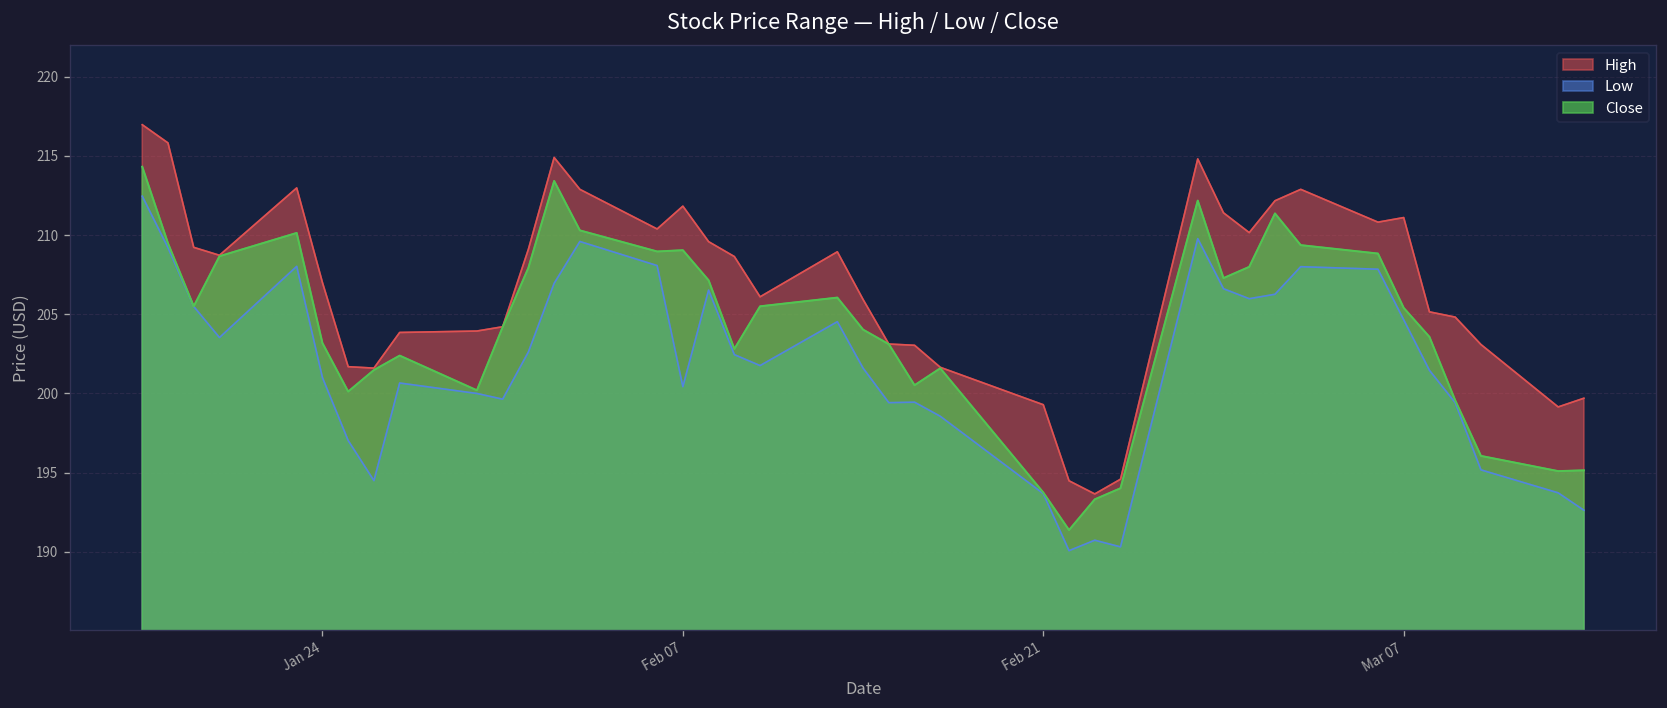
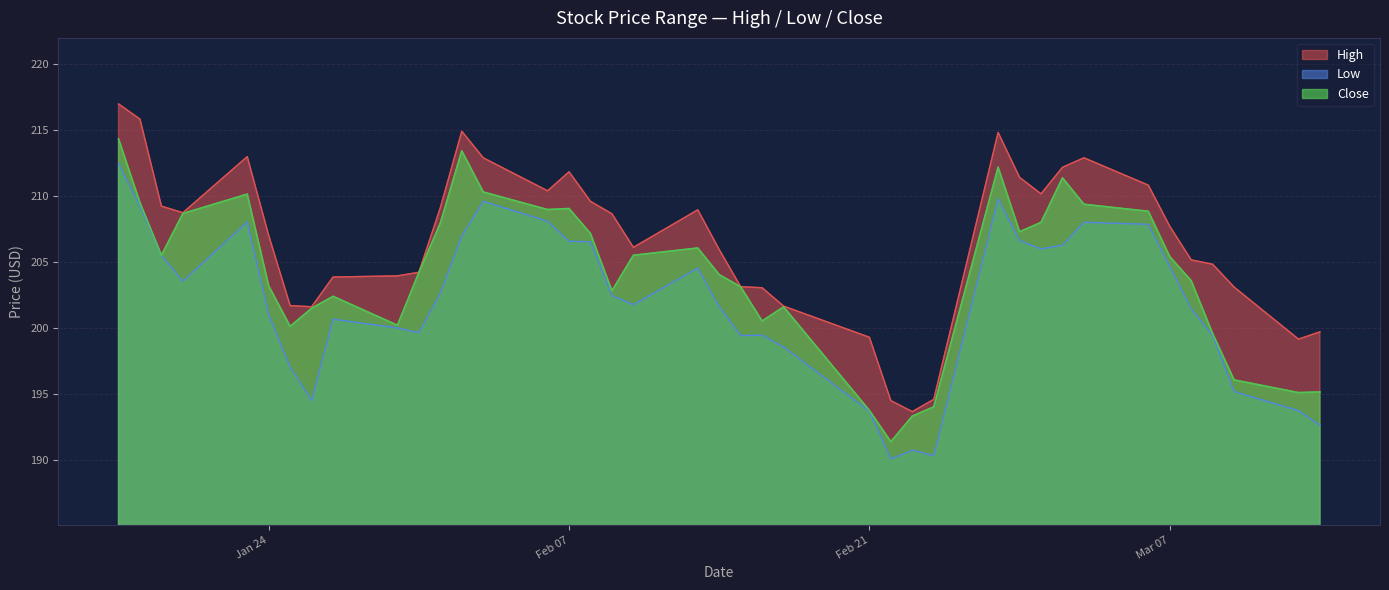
Low, Feb 07: 200.4 -> 206.6
High, Mar 07: 211.1 -> 207.7
